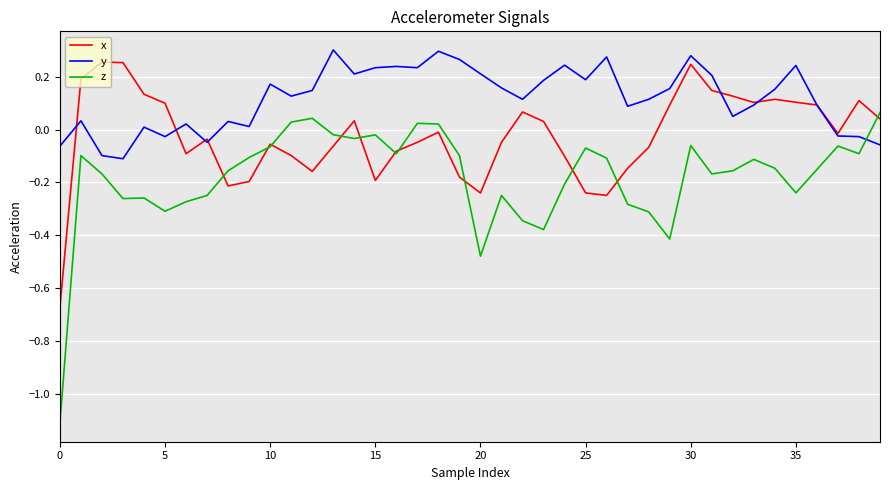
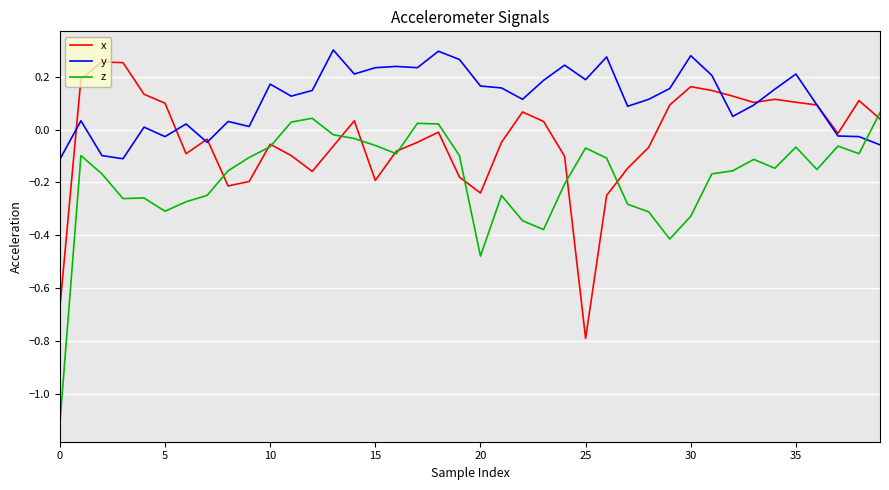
y, 0: -0.06 -> -0.11
z, 15: -0.02 -> -0.06
y, 20: 0.21 -> 0.17
x, 25: -0.24 -> -0.79
x, 30: 0.25 -> 0.16
z, 30: -0.06 -> -0.33
y, 35: 0.24 -> 0.21
z, 35: -0.24 -> -0.07
